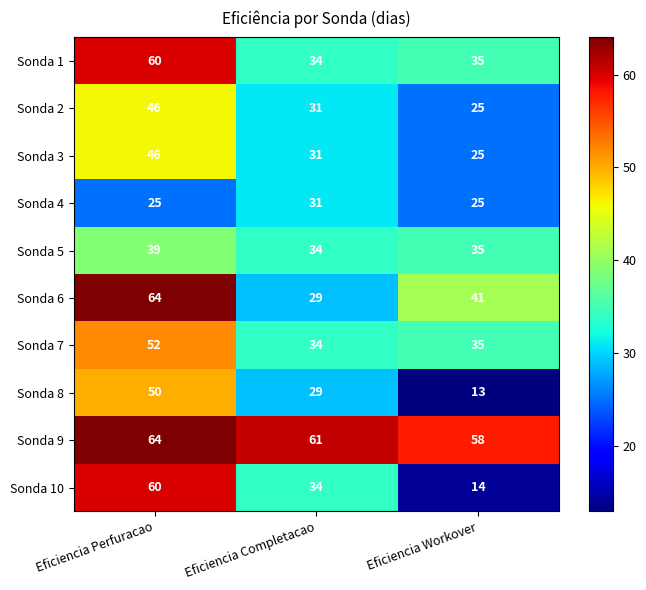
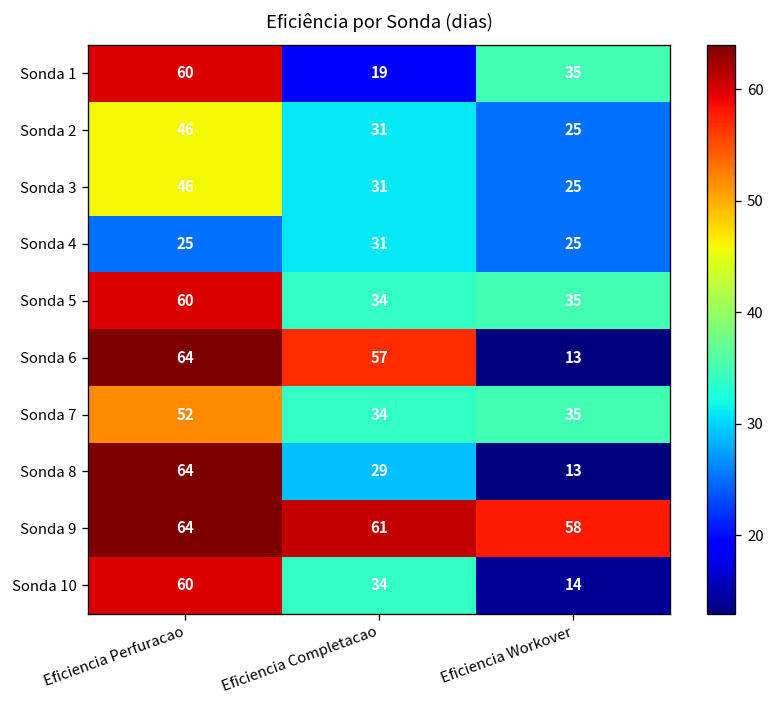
Sonda 1, Eficiencia Completacao: 34 -> 19
Sonda 5, Eficiencia Perfuracao: 39 -> 60
Sonda 6, Eficiencia Completacao: 29 -> 57
Sonda 6, Eficiencia Workover: 41 -> 13
Sonda 8, Eficiencia Perfuracao: 50 -> 64
